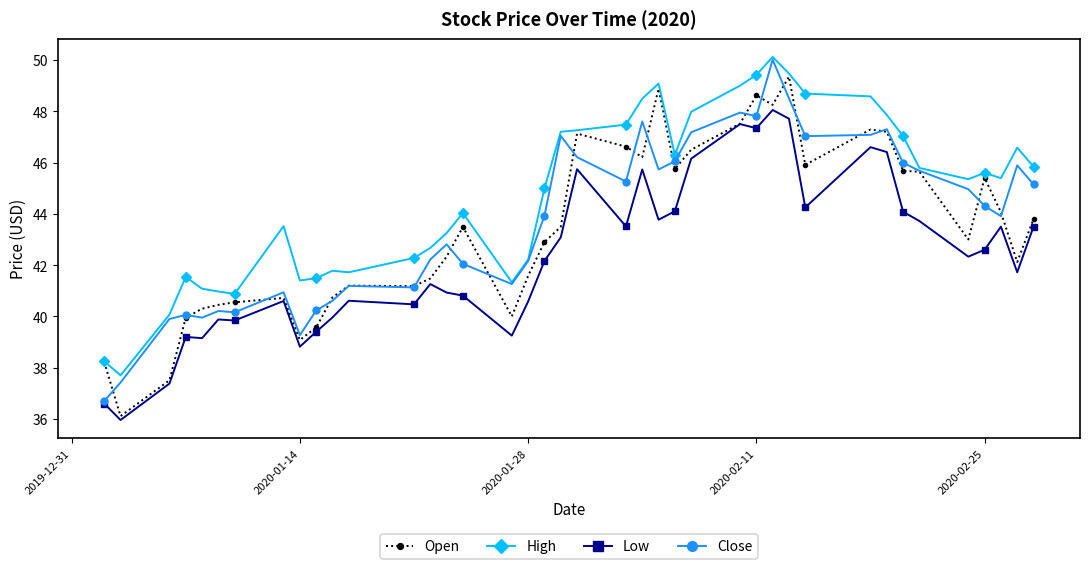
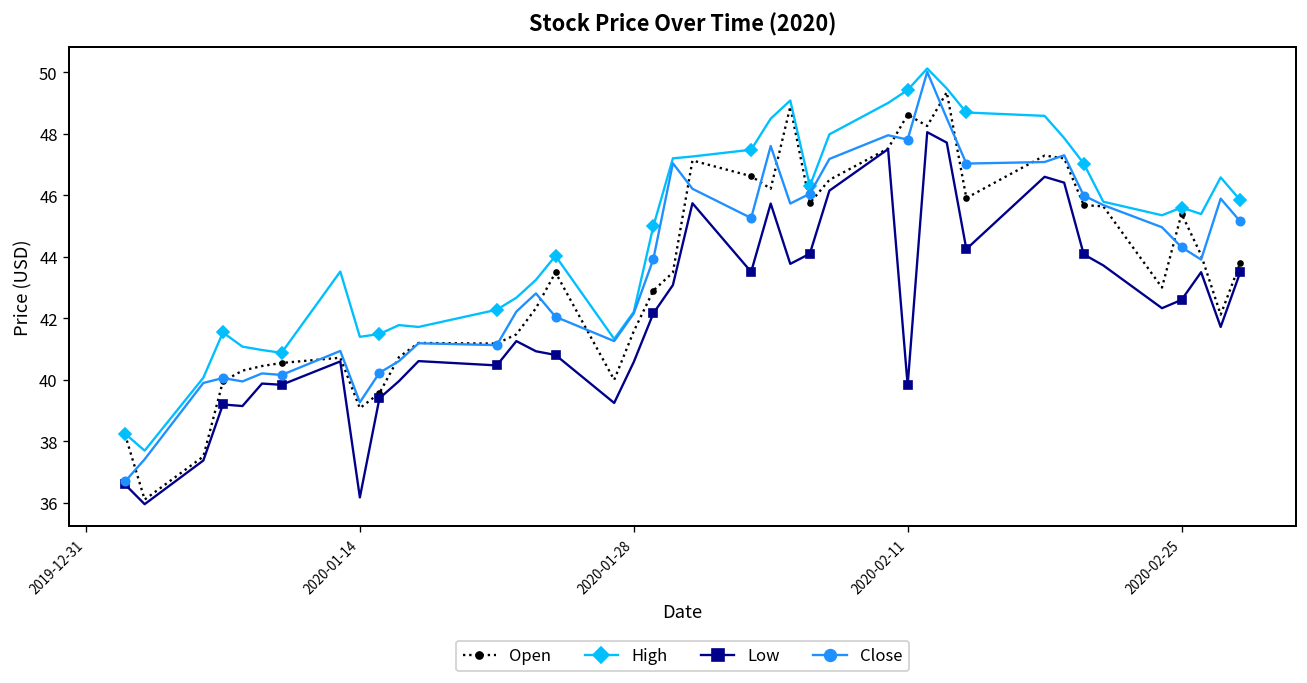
Low, 2020-01-14: 38.8 -> 36.2
Low, 2020-02-11: 47.3 -> 39.8
